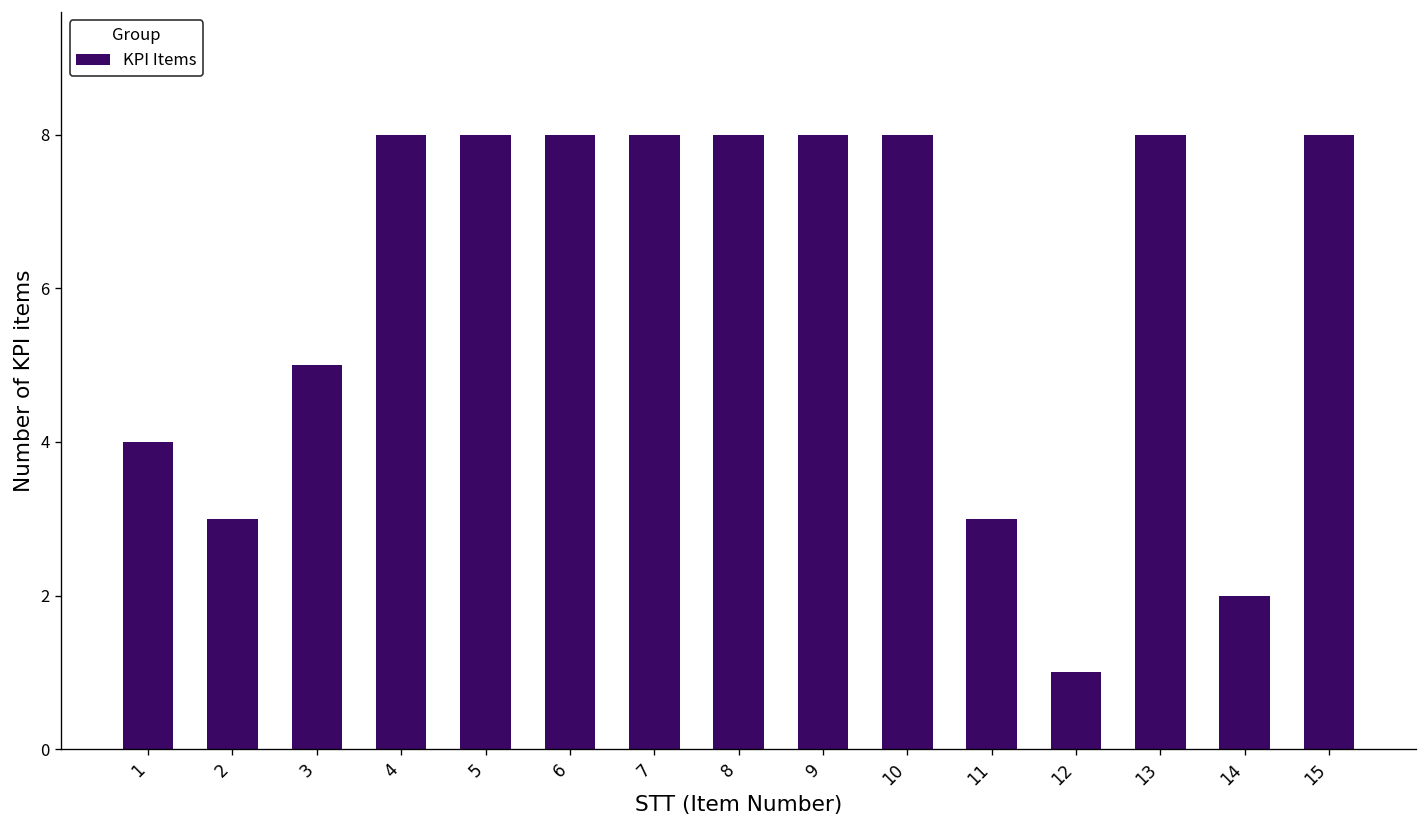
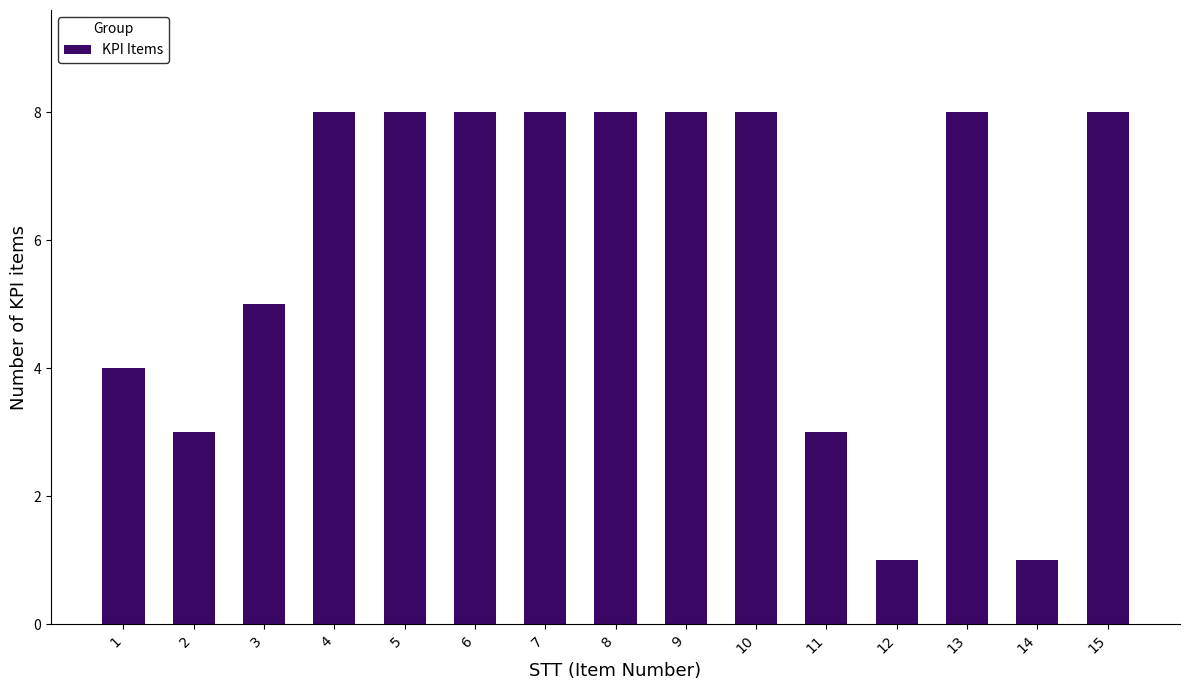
14: 2 -> 1
